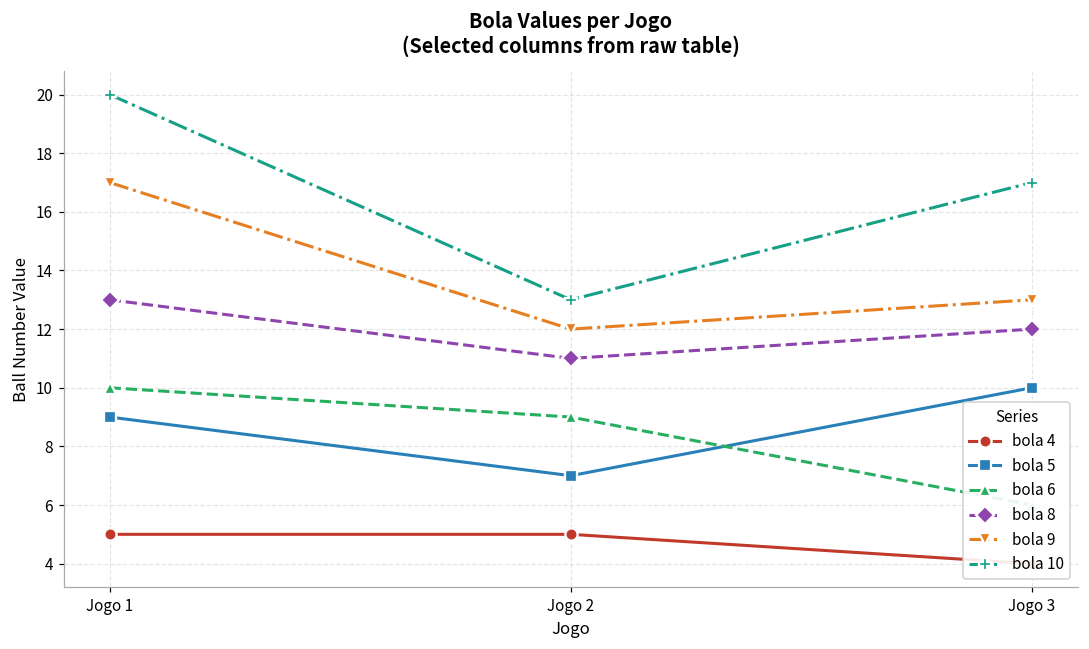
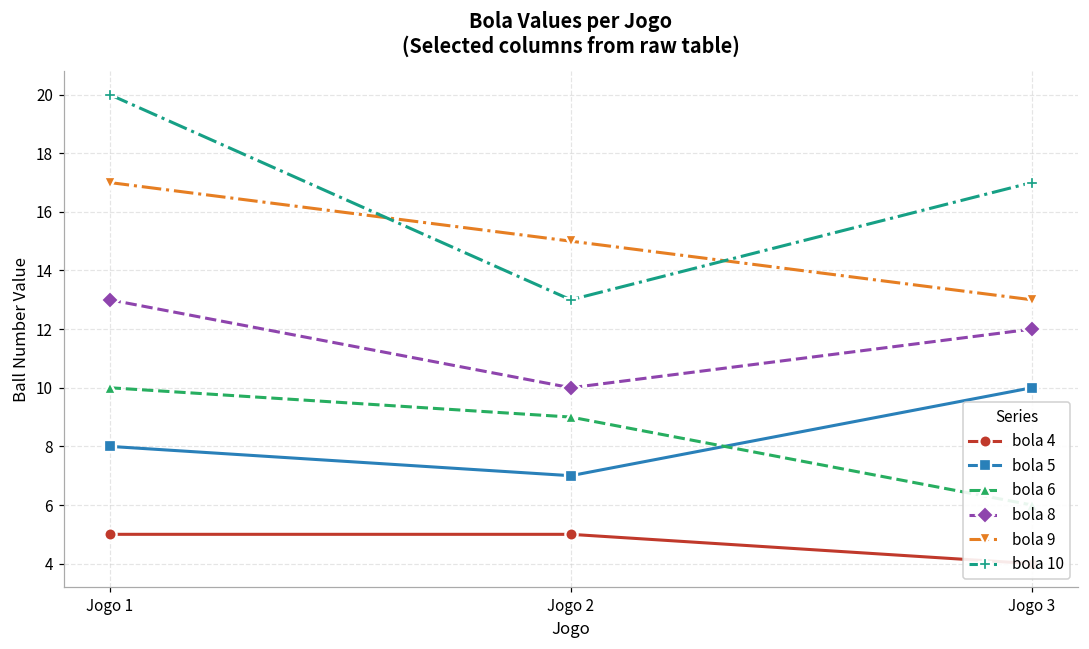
bola 5, Jogo 1: 9 -> 8
bola 8, Jogo 2: 11 -> 10
bola 9, Jogo 2: 12 -> 15
